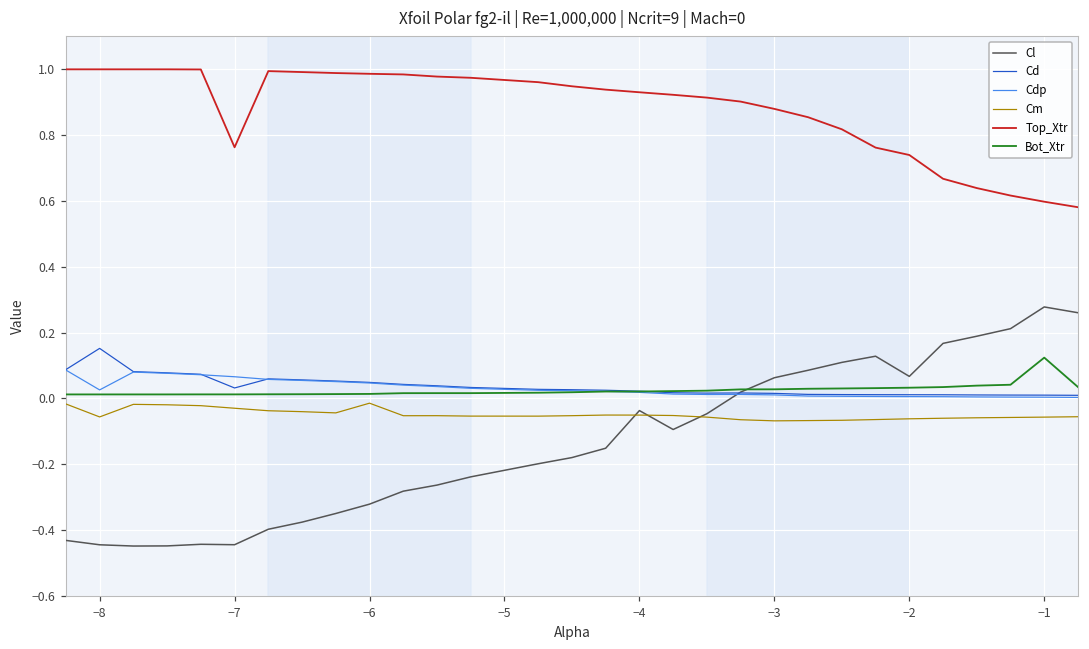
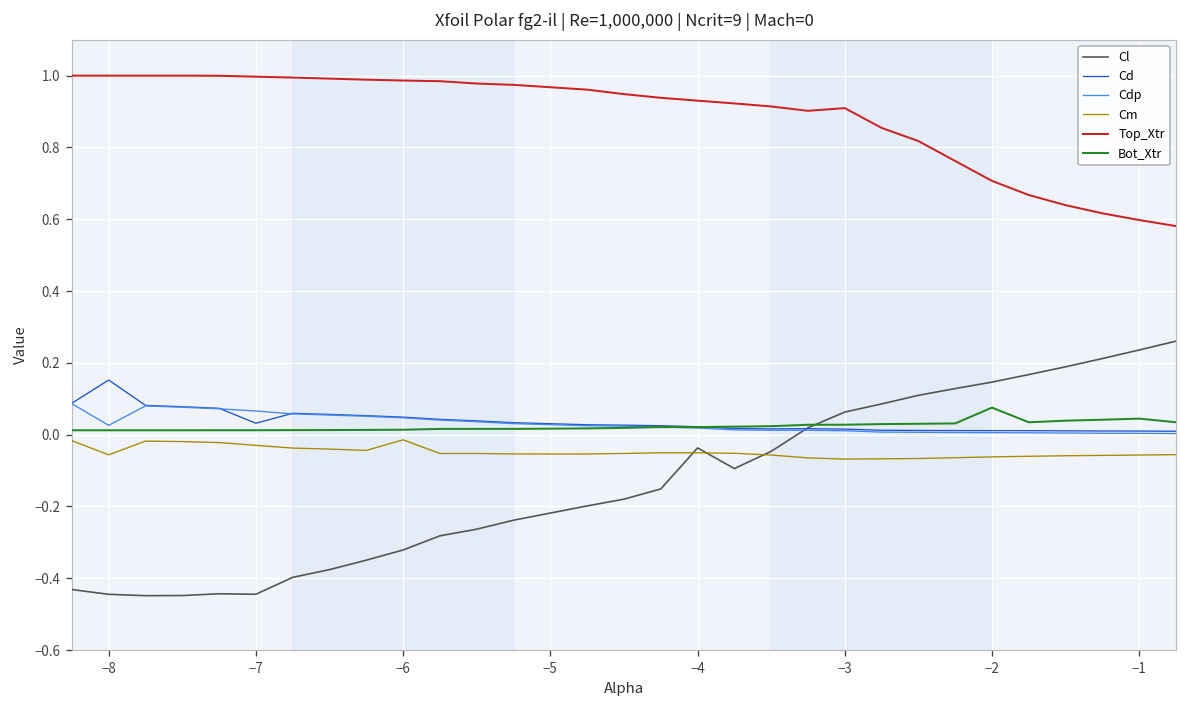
Top_Xtr, −7: 0.76 -> 1.00
Top_Xtr, −3: 0.88 -> 0.91
Cl, −2: 0.07 -> 0.15
Top_Xtr, −2: 0.74 -> 0.71
Bot_Xtr, −2: 0.03 -> 0.08
Cl, −1: 0.28 -> 0.24
Bot_Xtr, −1: 0.12 -> 0.04
